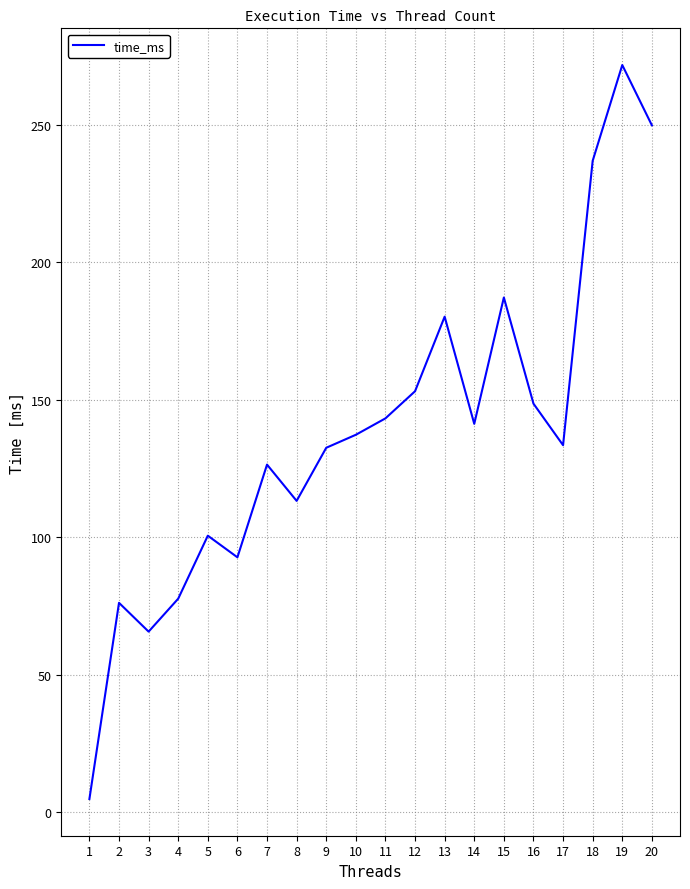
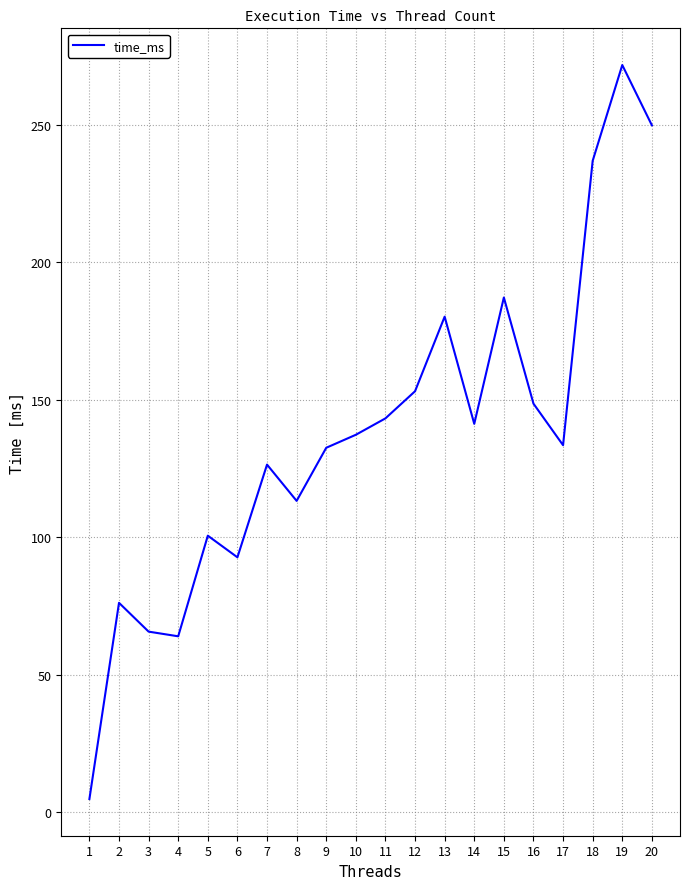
4: 78 -> 64
